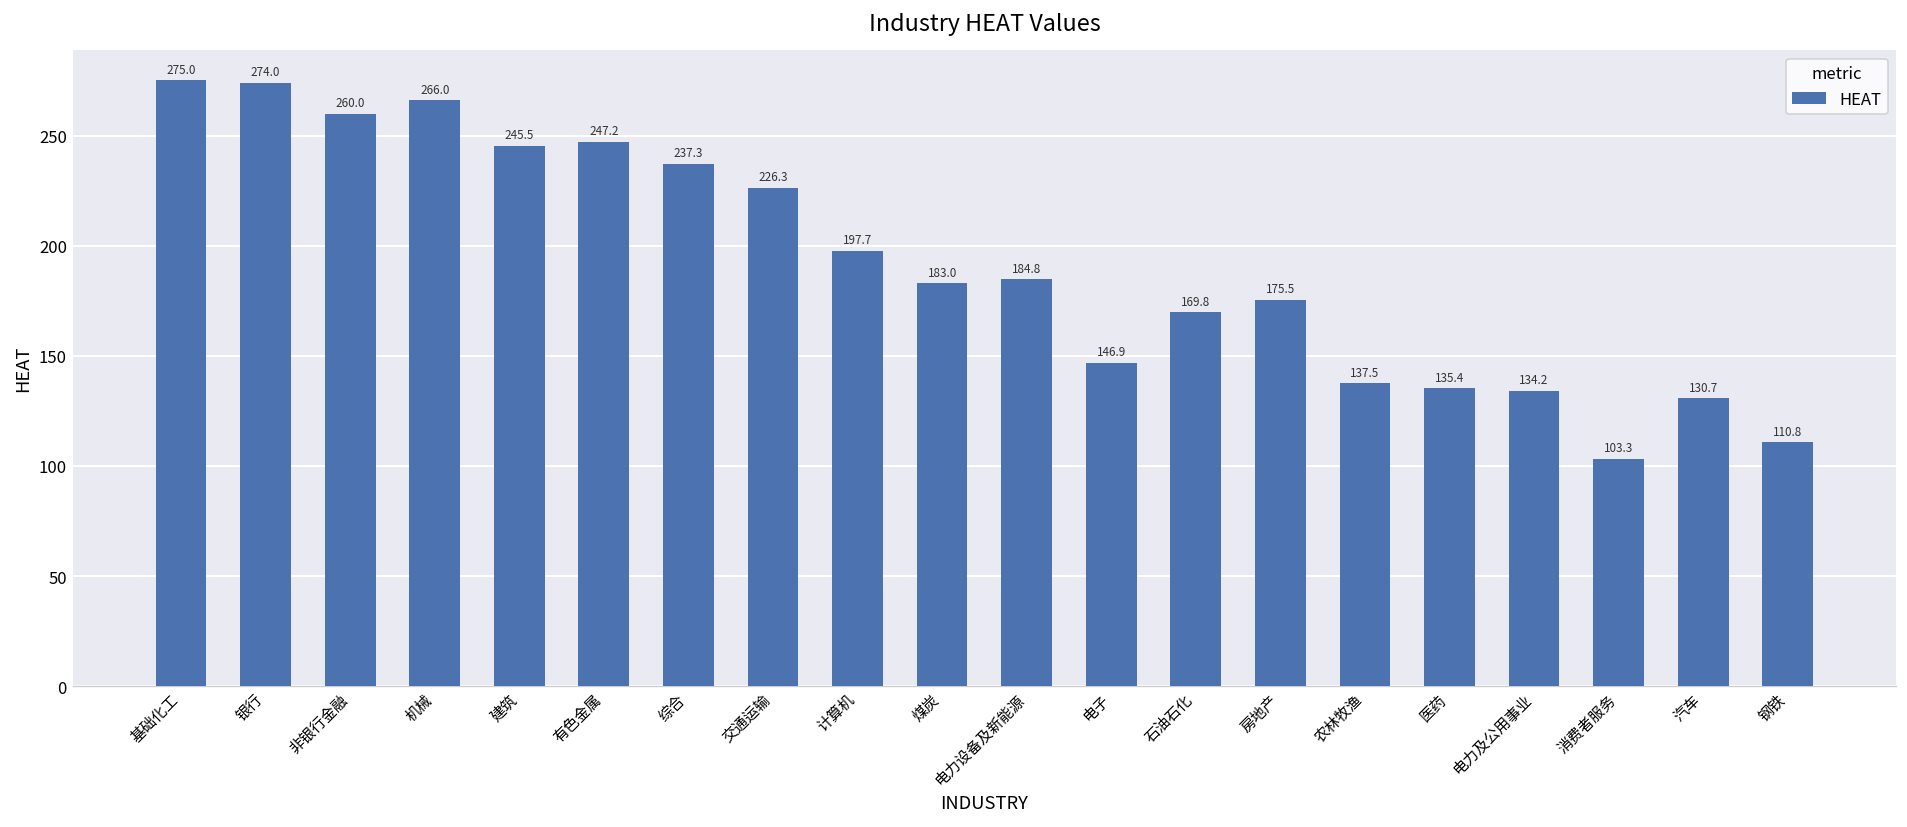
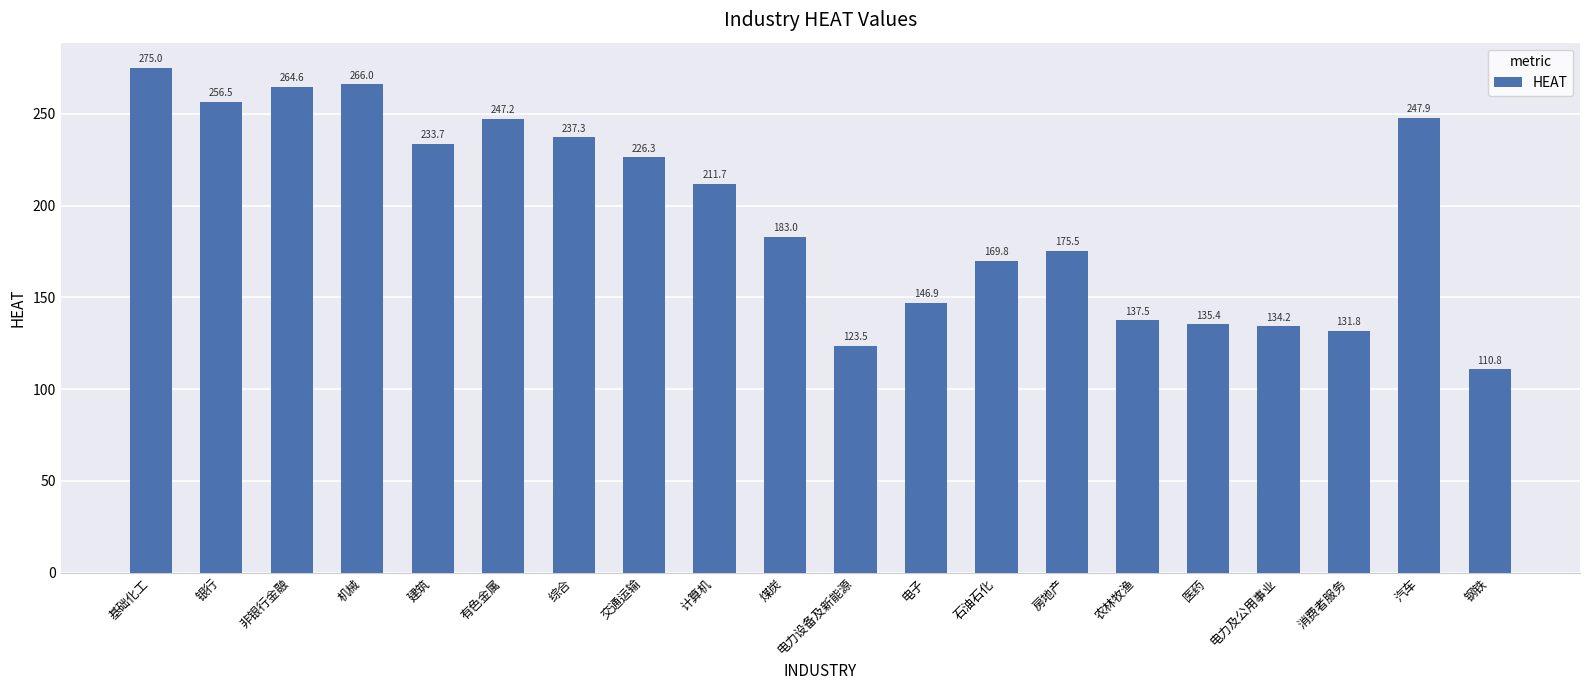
银行: 274.0 -> 256.5
非银行金融: 260.0 -> 264.6
建筑: 245.5 -> 233.7
计算机: 197.7 -> 211.7
电力设备及新能源: 184.8 -> 123.5
消费者服务: 103.3 -> 131.8
汽车: 130.7 -> 247.9
